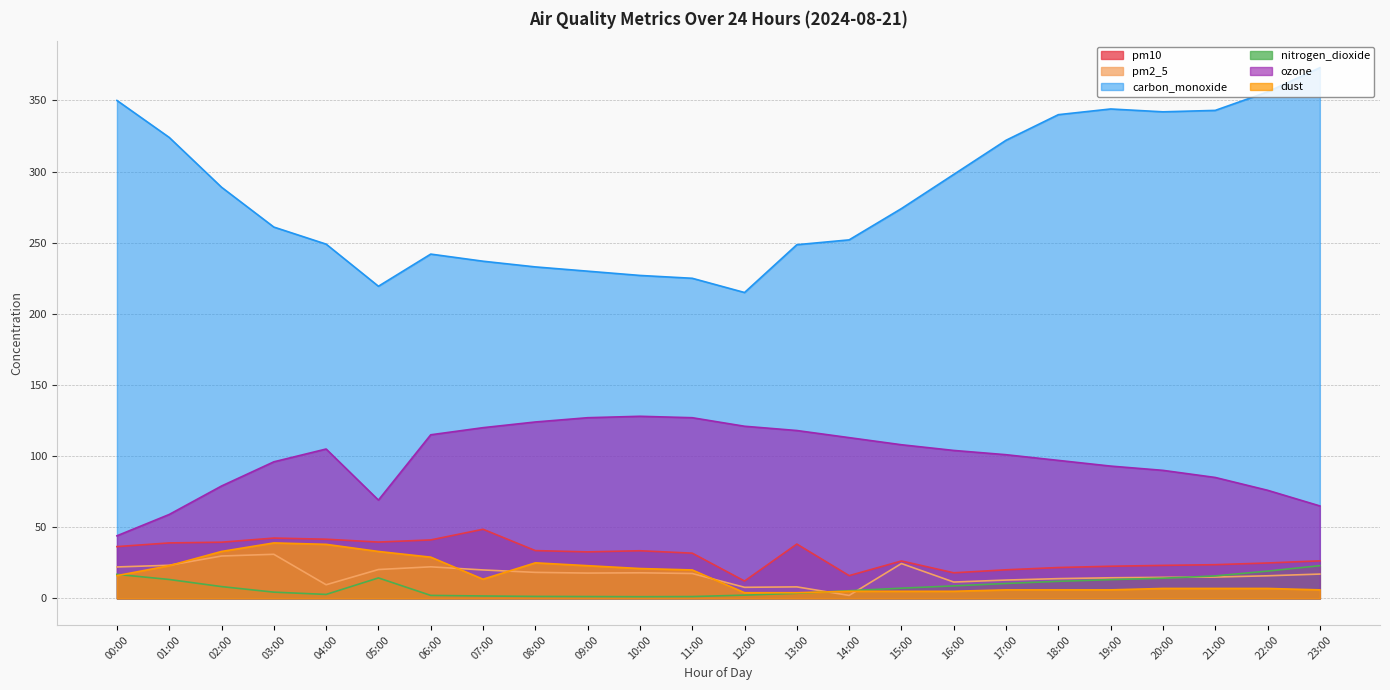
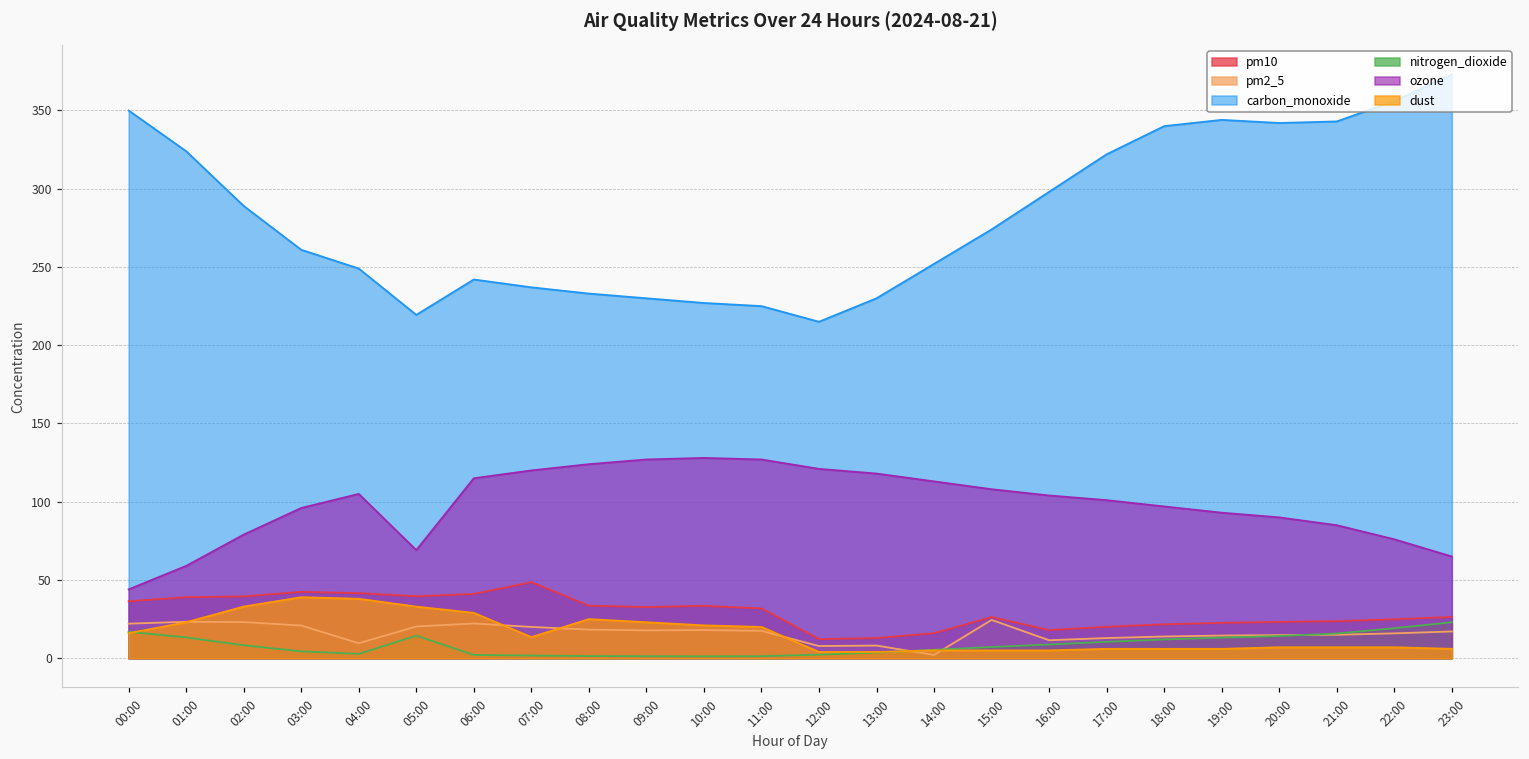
pm2_5, 02:00: 30 -> 23
pm2_5, 03:00: 31 -> 21
pm10, 13:00: 38 -> 13
carbon_monoxide, 13:00: 249 -> 230
